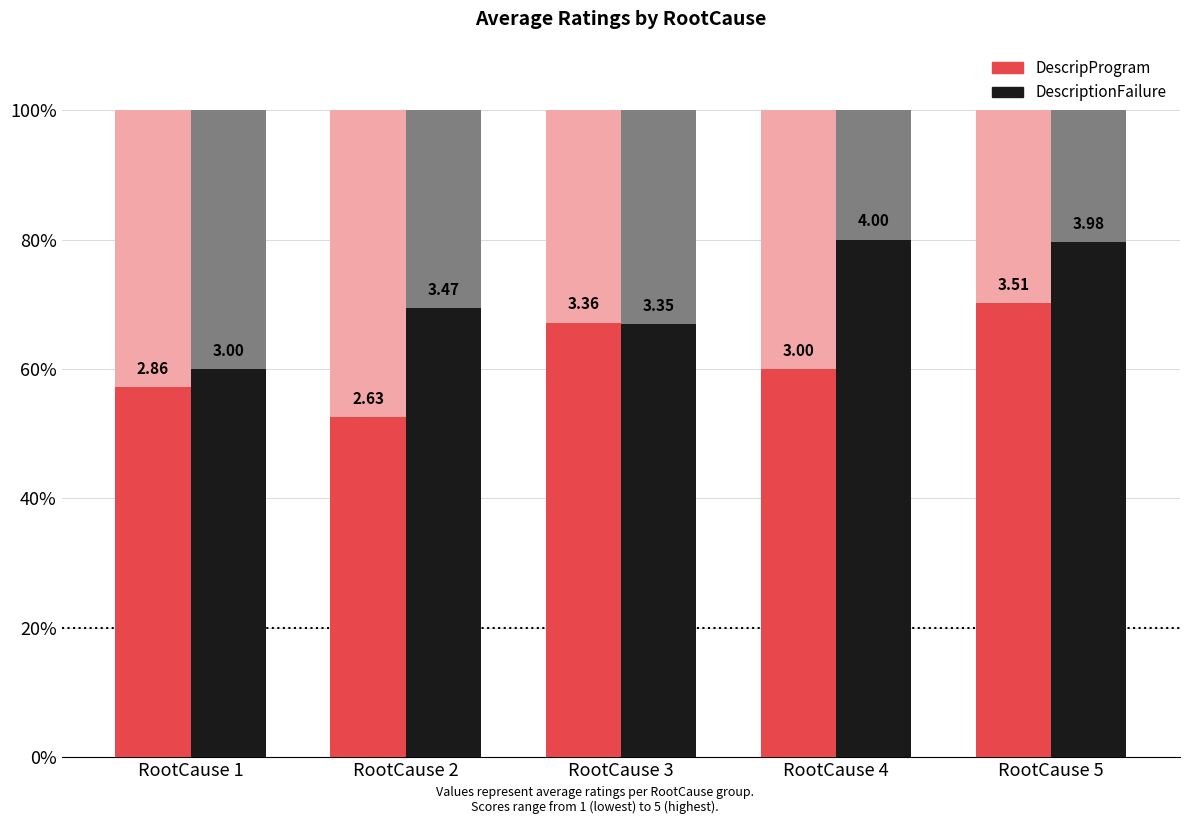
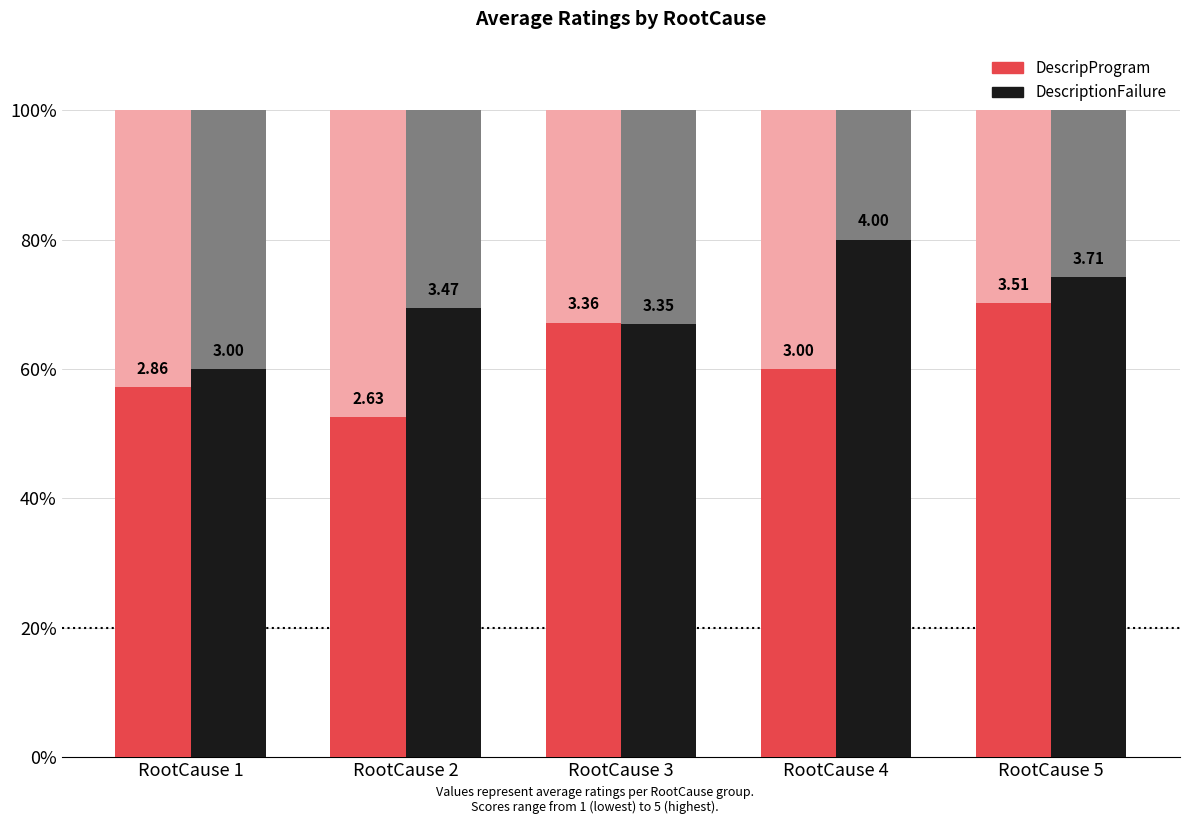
DescriptionFailure, RootCause 5: 3.98 -> 3.71
